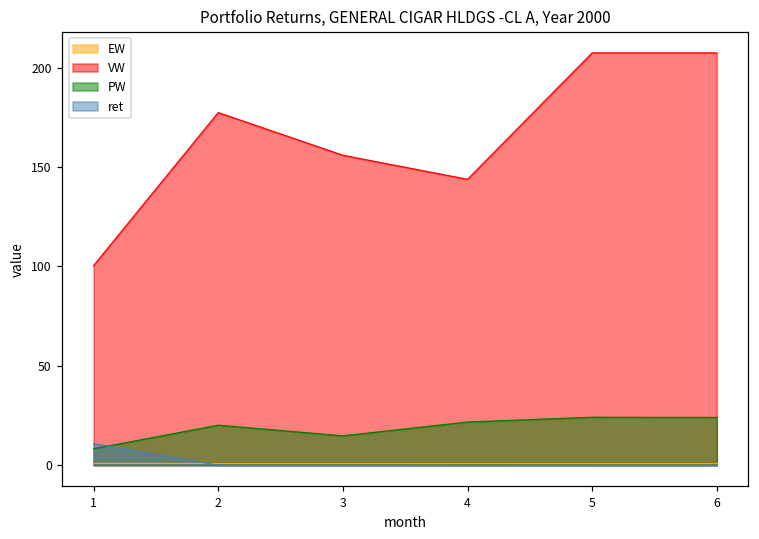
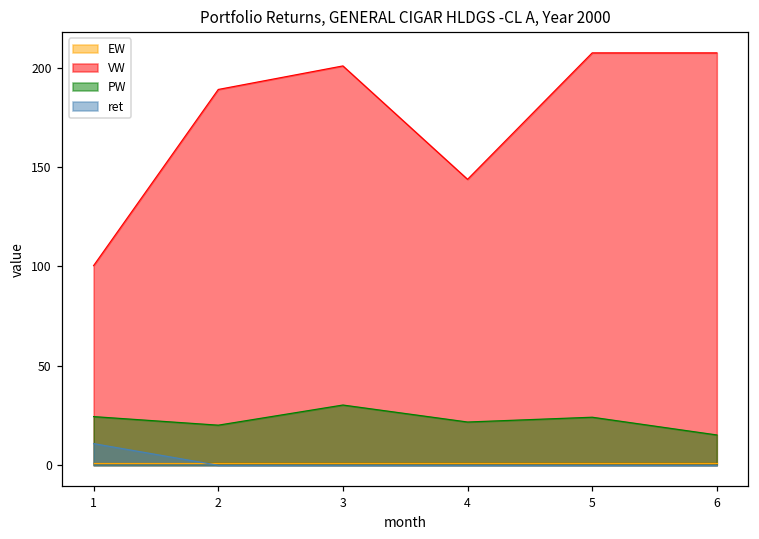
PW, 1: 8 -> 24
VW, 2: 177 -> 189
VW, 3: 156 -> 201
PW, 3: 15 -> 30
PW, 6: 24 -> 15
